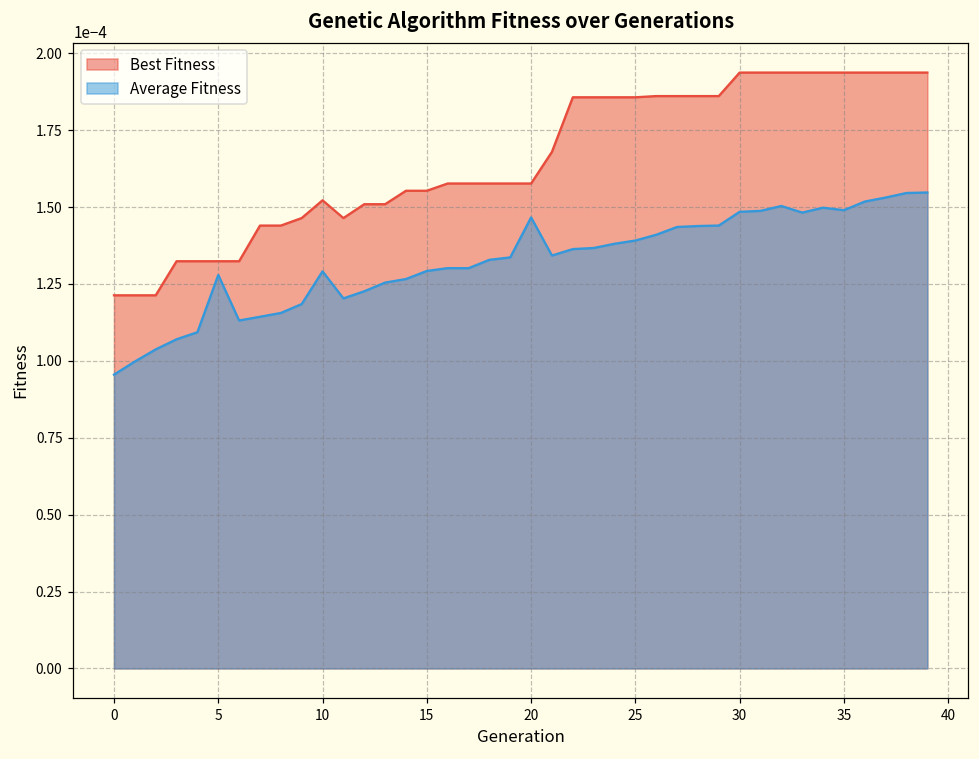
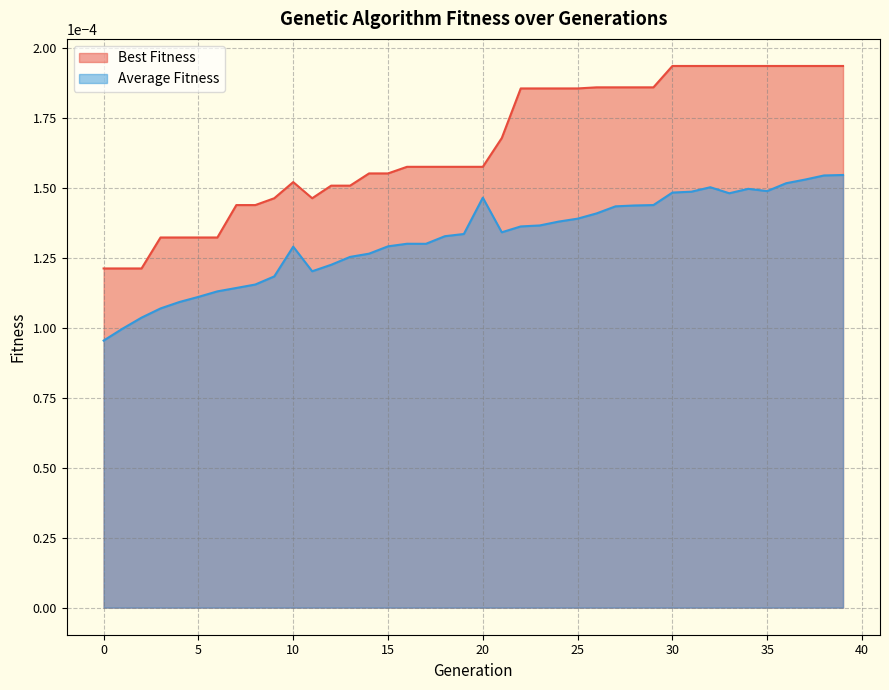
Average Fitness, 5: 0.000128 -> 0.000111
